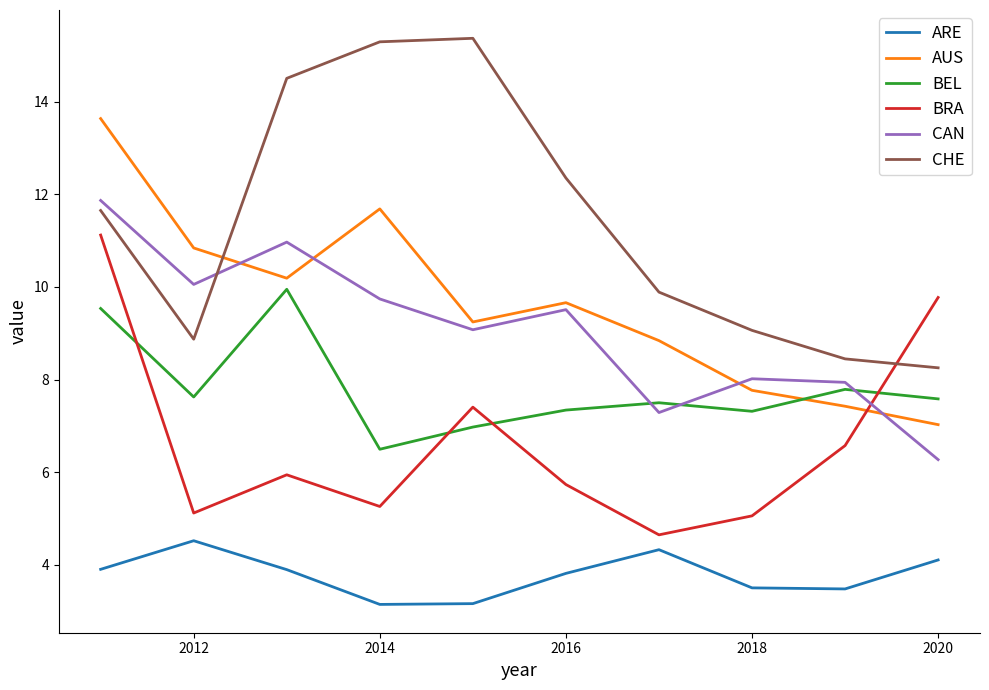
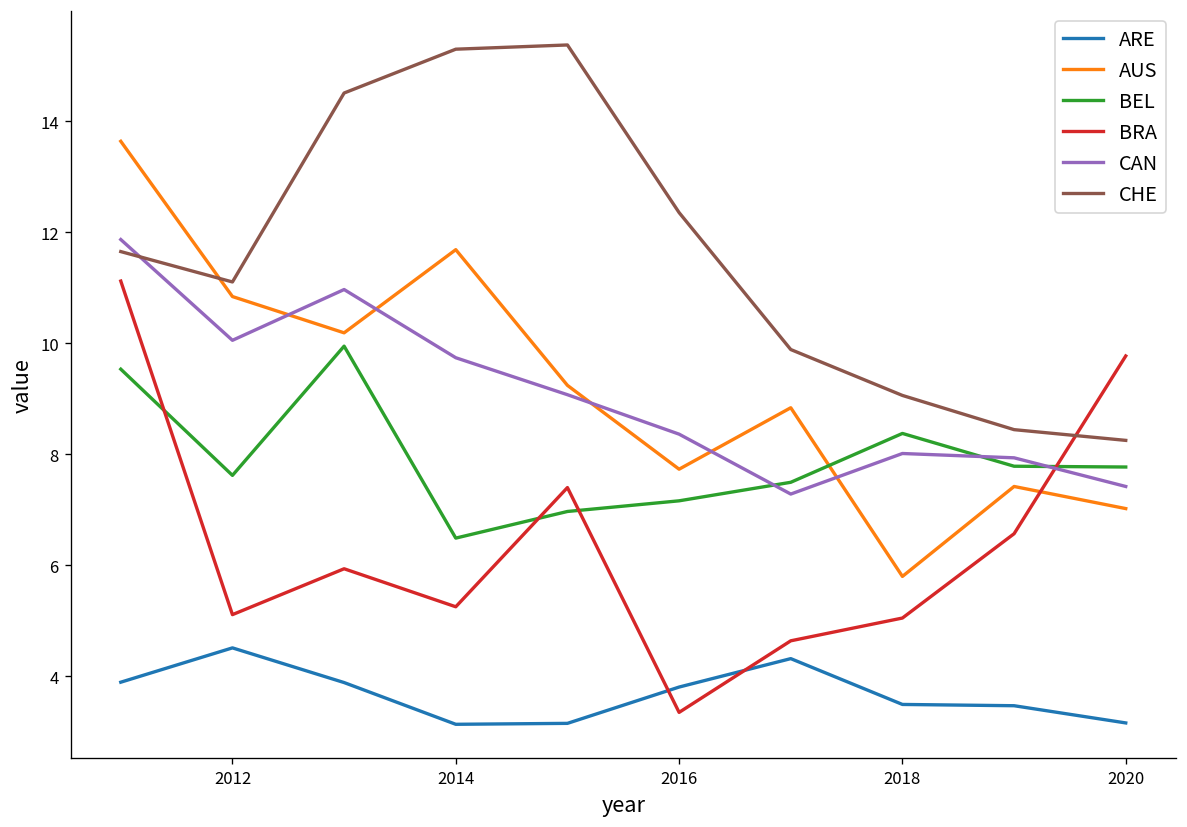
CHE, 2012: 8.9 -> 11.1
AUS, 2016: 9.7 -> 7.7
BEL, 2016: 7.3 -> 7.2
BRA, 2016: 5.7 -> 3.4
CAN, 2016: 9.5 -> 8.4
AUS, 2018: 7.8 -> 5.8
BEL, 2018: 7.3 -> 8.4
ARE, 2020: 4.1 -> 3.2
BEL, 2020: 7.6 -> 7.8
CAN, 2020: 6.3 -> 7.4
